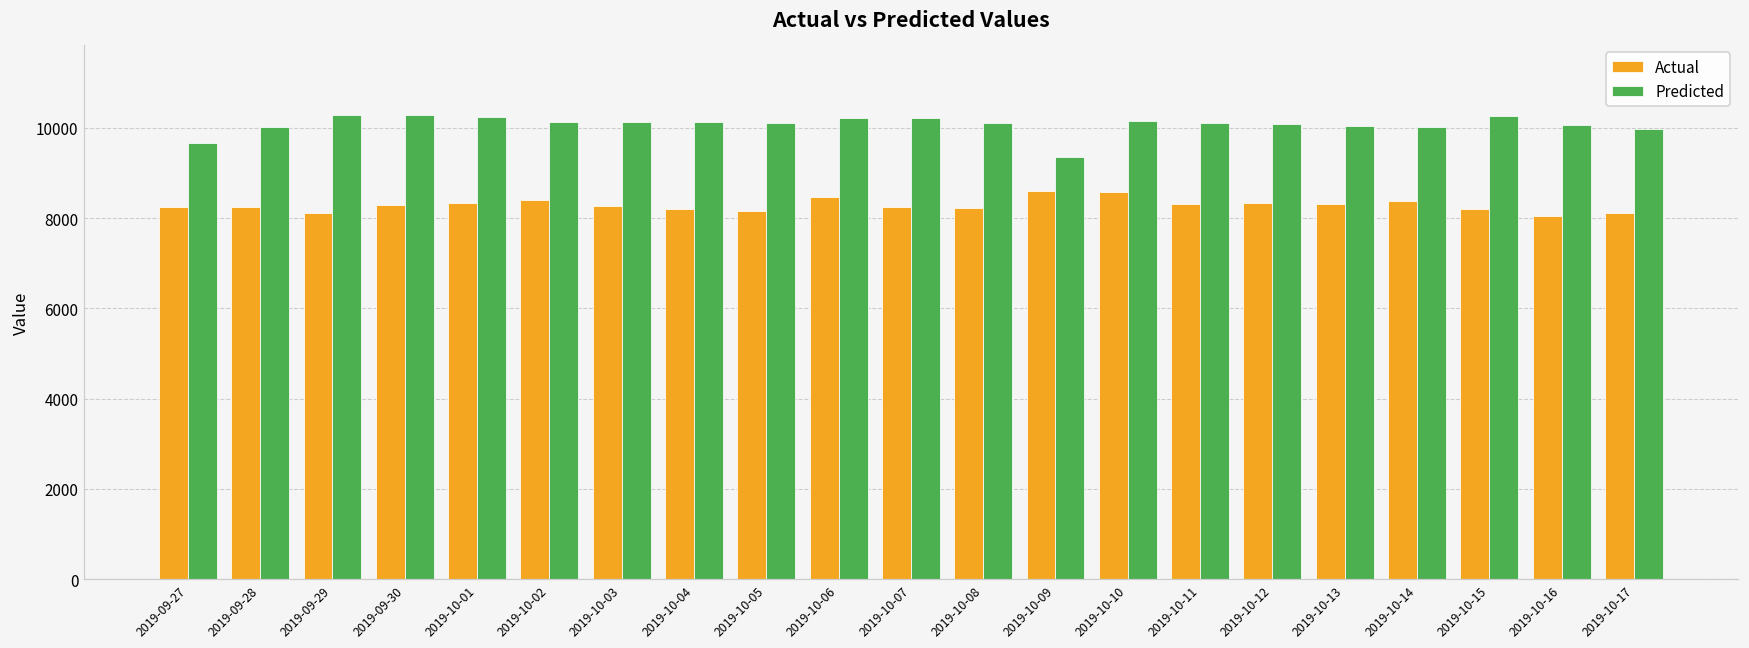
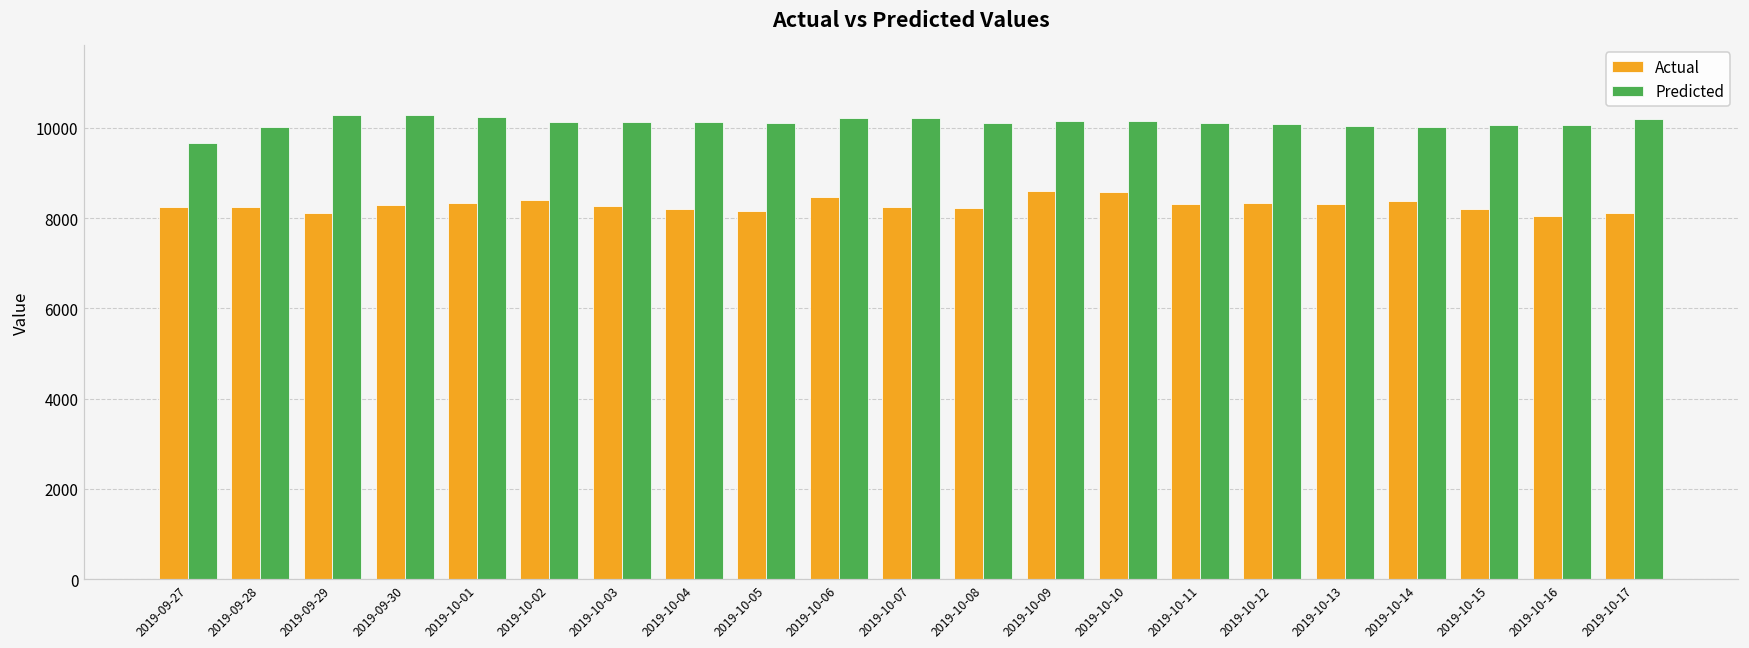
Predicted, 2019-10-09: 9400 -> 10100
Predicted, 2019-10-15: 10300 -> 10100
Predicted, 2019-10-17: 10000 -> 10200
